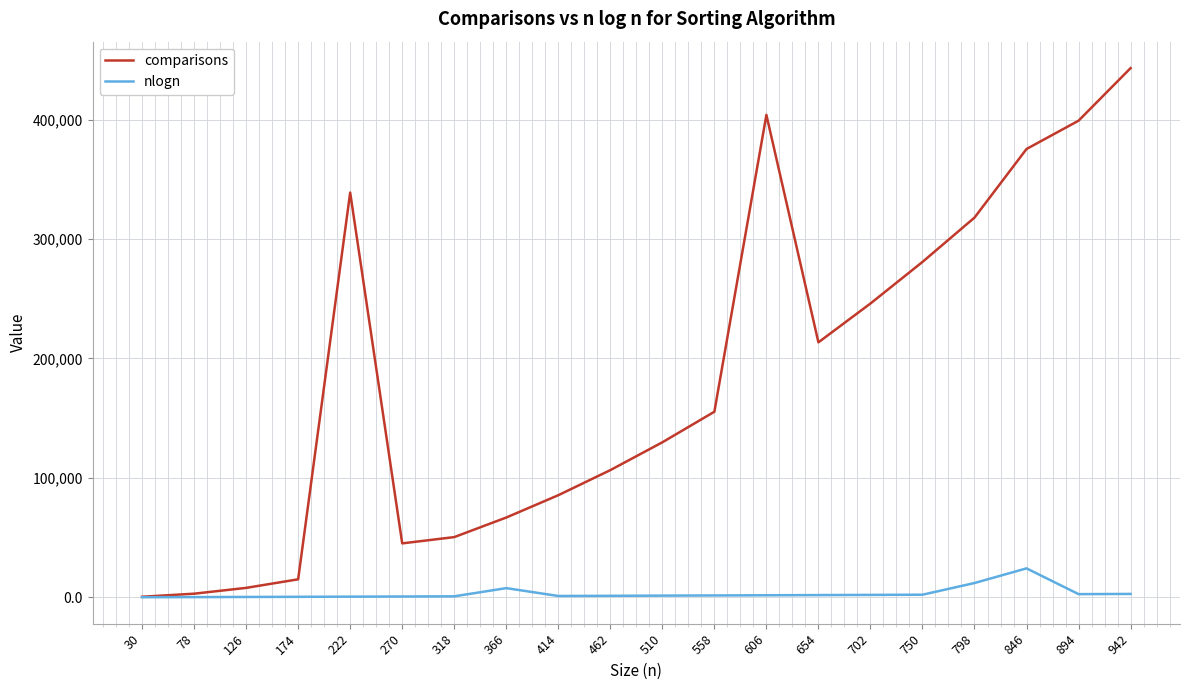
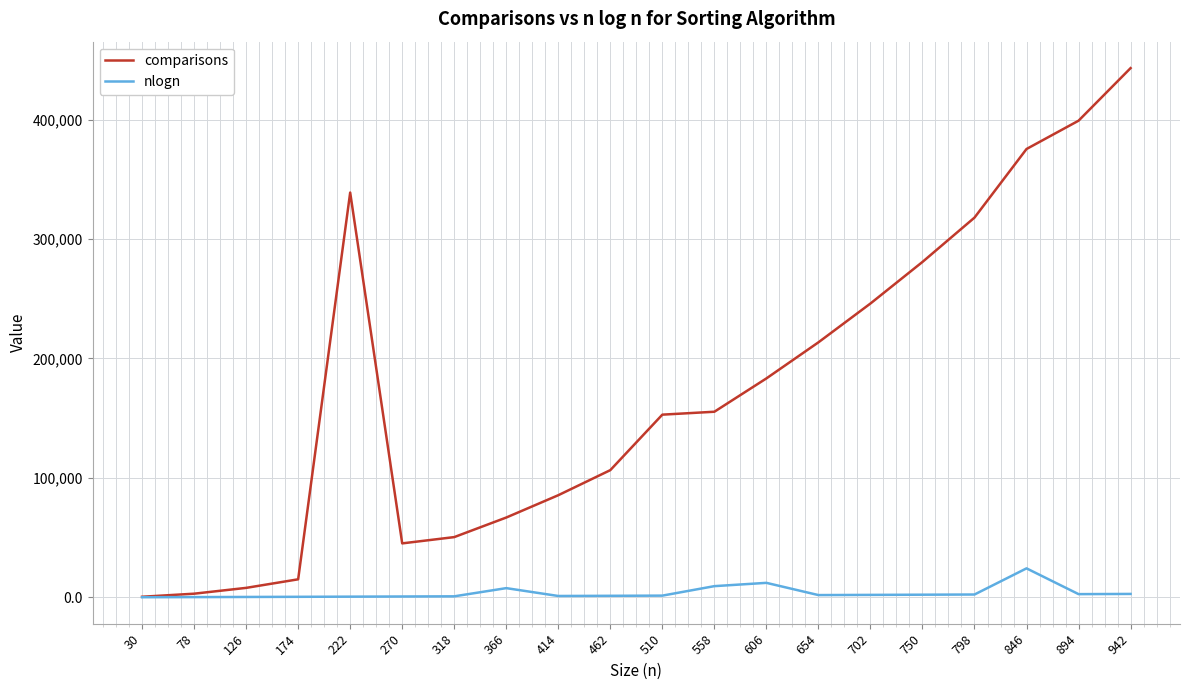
comparisons, 510: 130,000 -> 153,000
nlogn, 558: 2,000 -> 9,000
comparisons, 606: 404,000 -> 183,000
nlogn, 606: 2,000 -> 12,000
nlogn, 798: 12,000 -> 2,000
